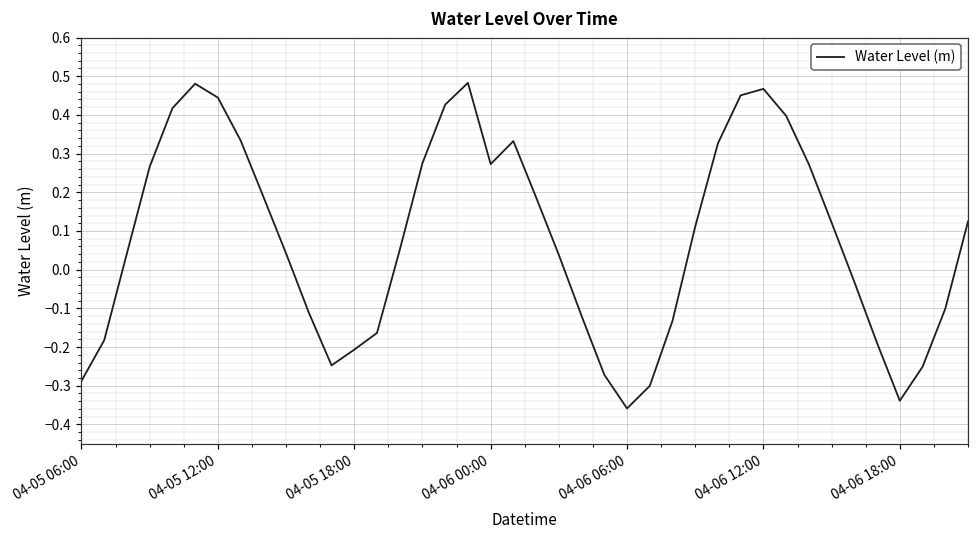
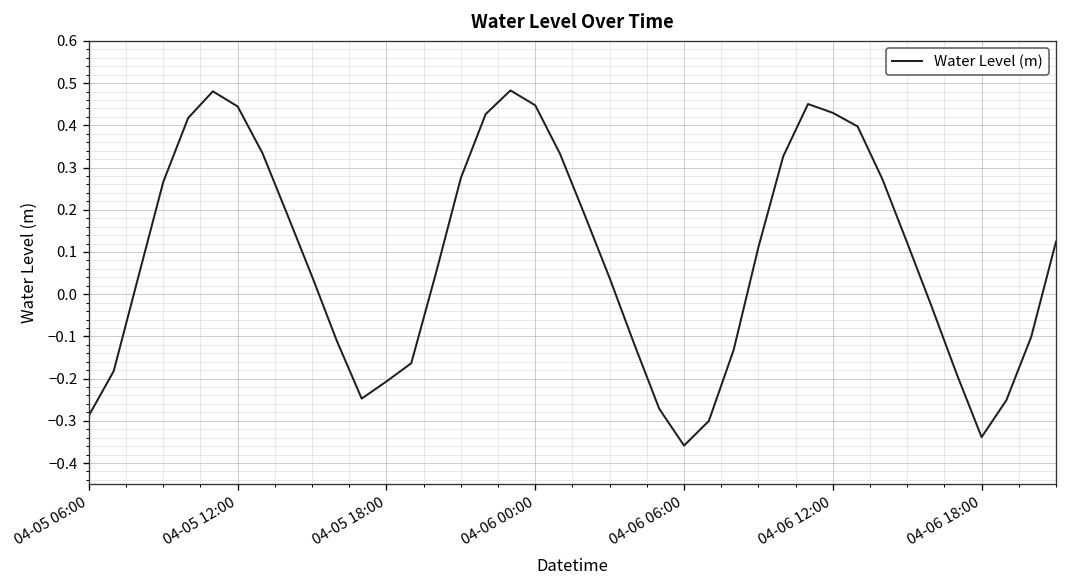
04-06 00:00: 0.27 -> 0.45
04-06 12:00: 0.47 -> 0.43
